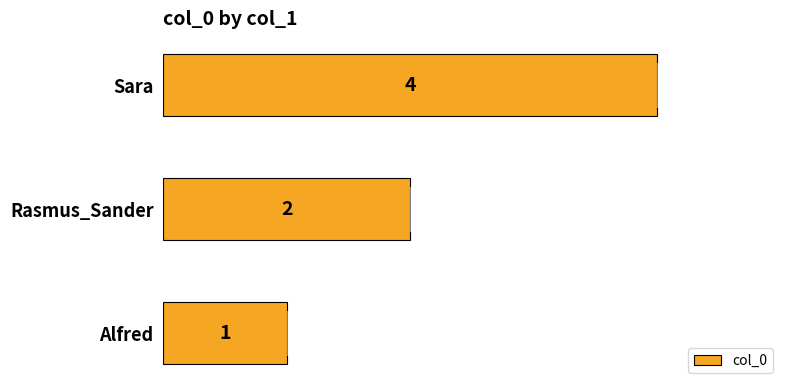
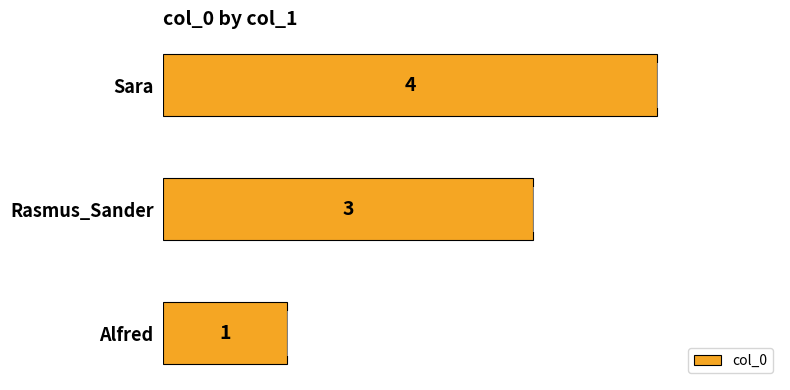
col_0, Rasmus_Sander: 2 -> 3
